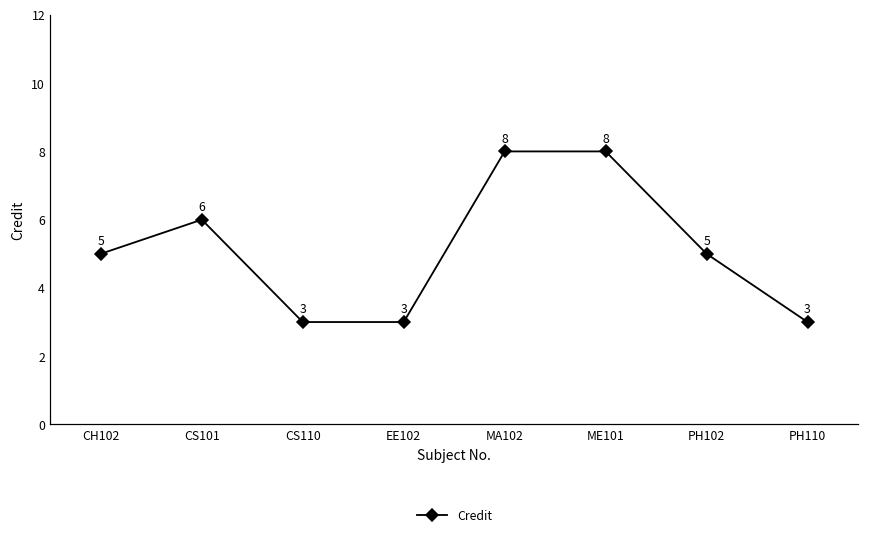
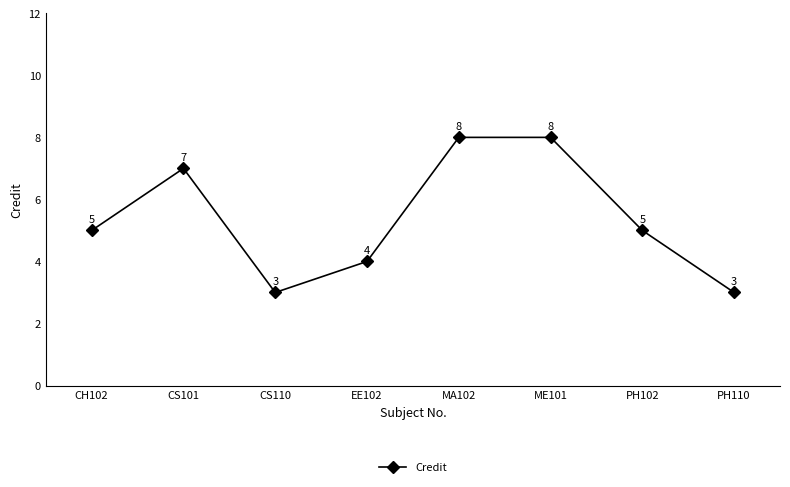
CS101: 6 -> 7
EE102: 3 -> 4
